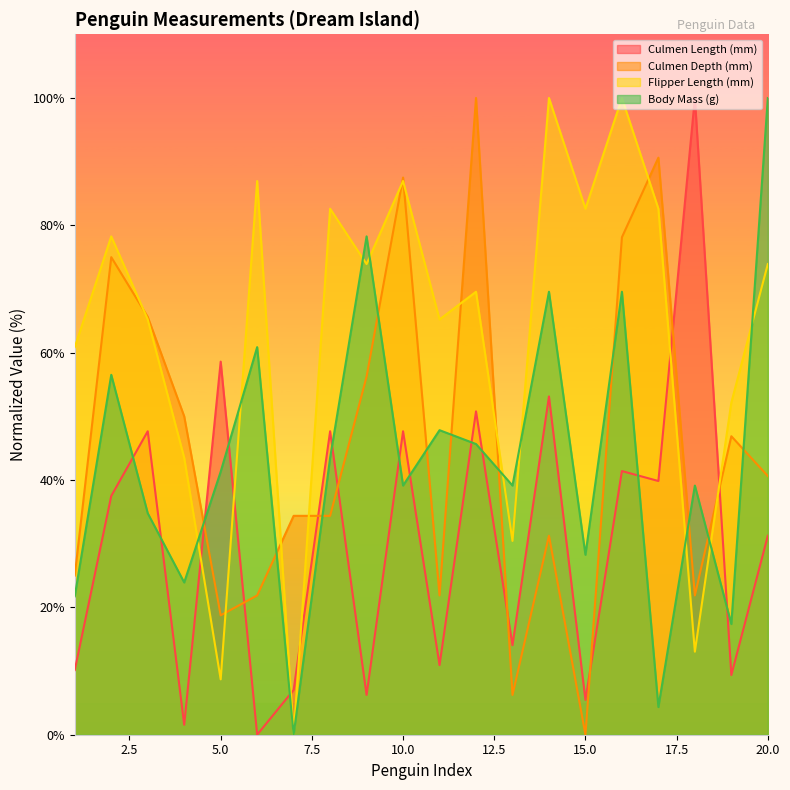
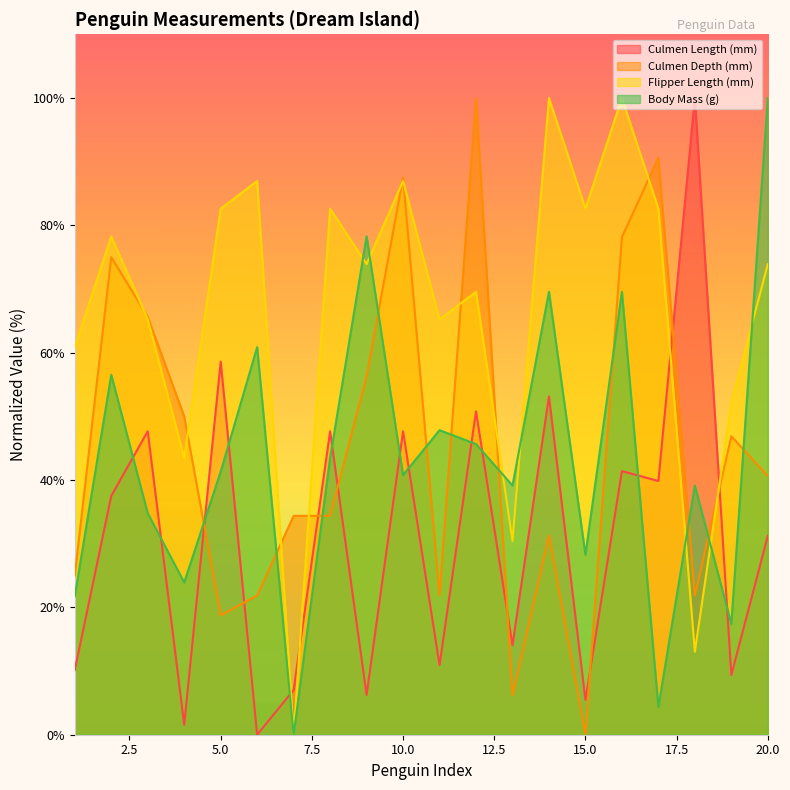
Flipper Length (mm), 5.0: 9% -> 83%
Body Mass (g), 10.0: 39% -> 41%
